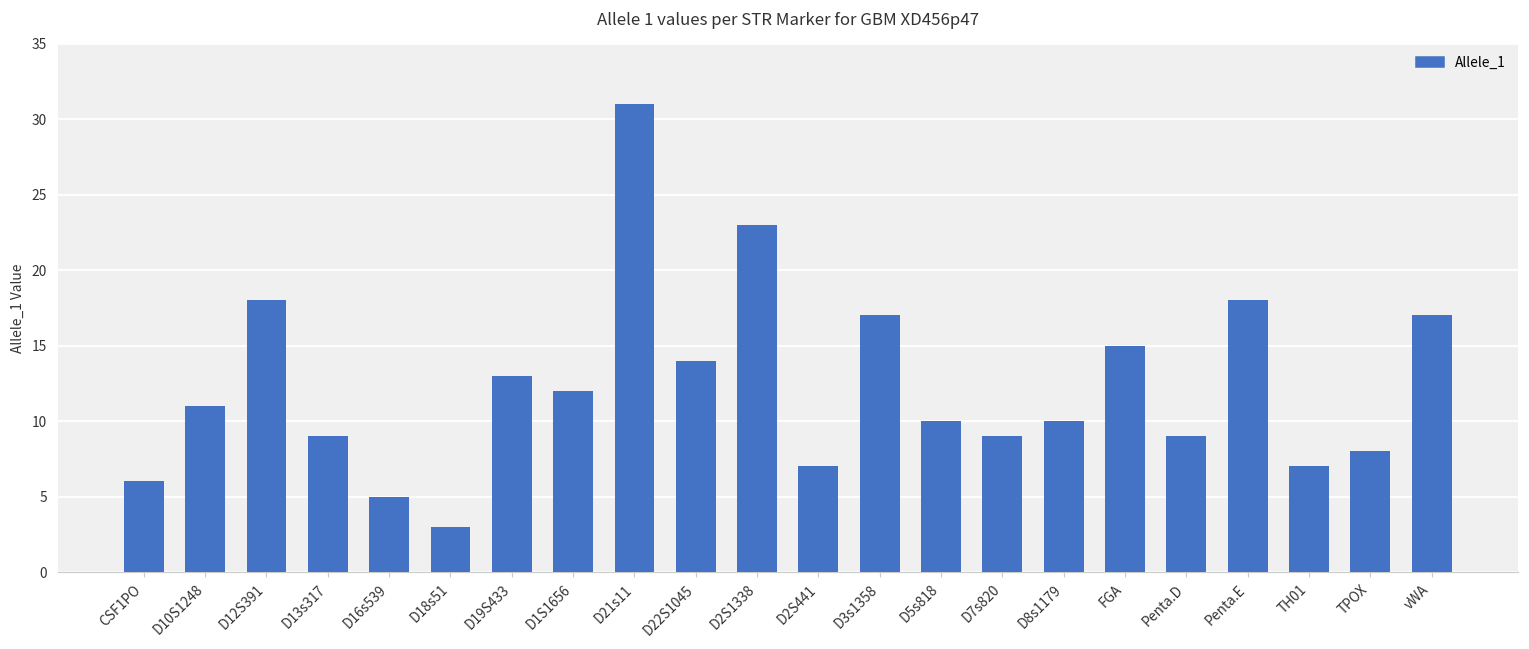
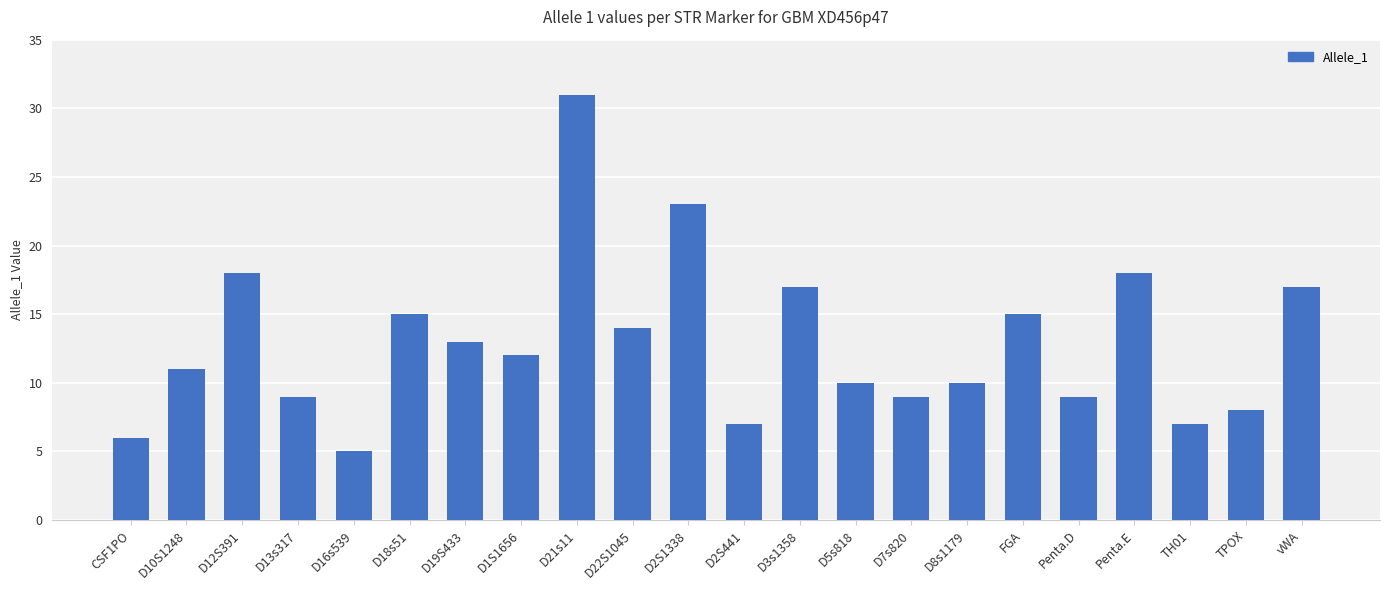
D18s51: 3 -> 15
